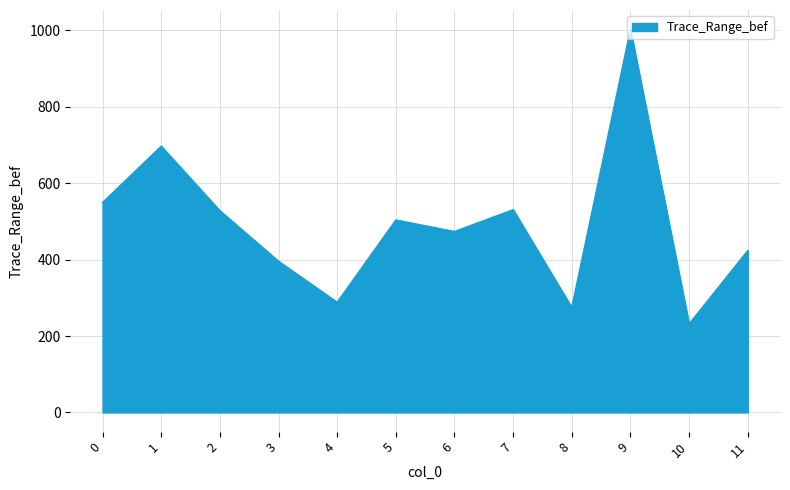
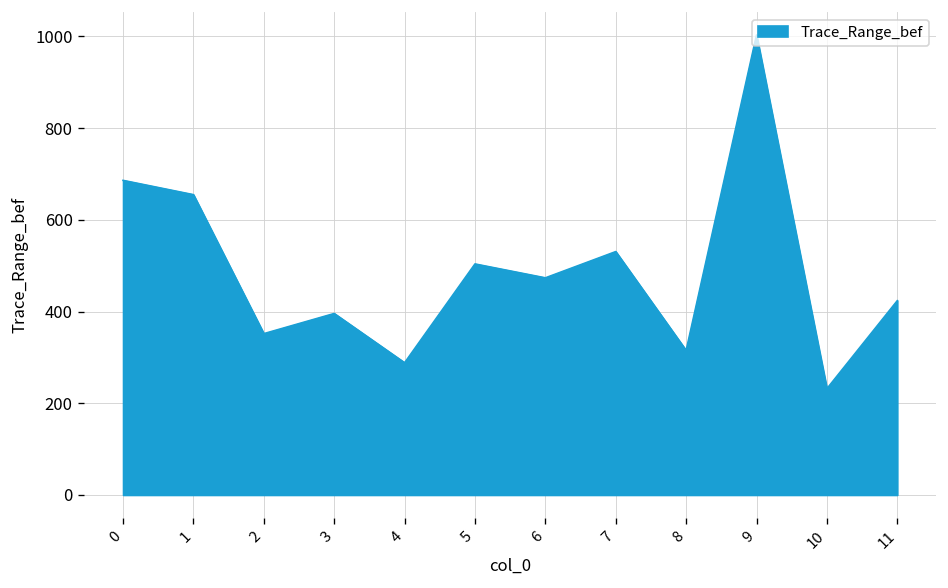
0: 550 -> 690
1: 700 -> 650
2: 530 -> 350
8: 270 -> 320
